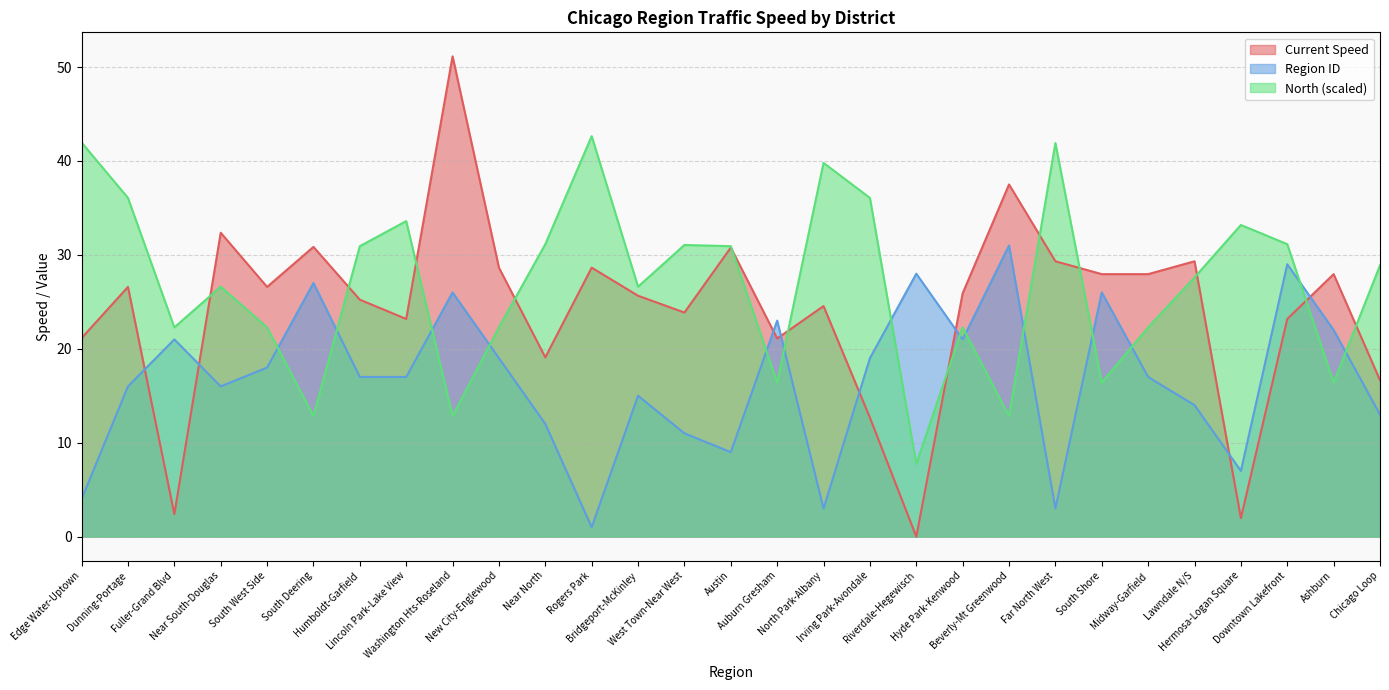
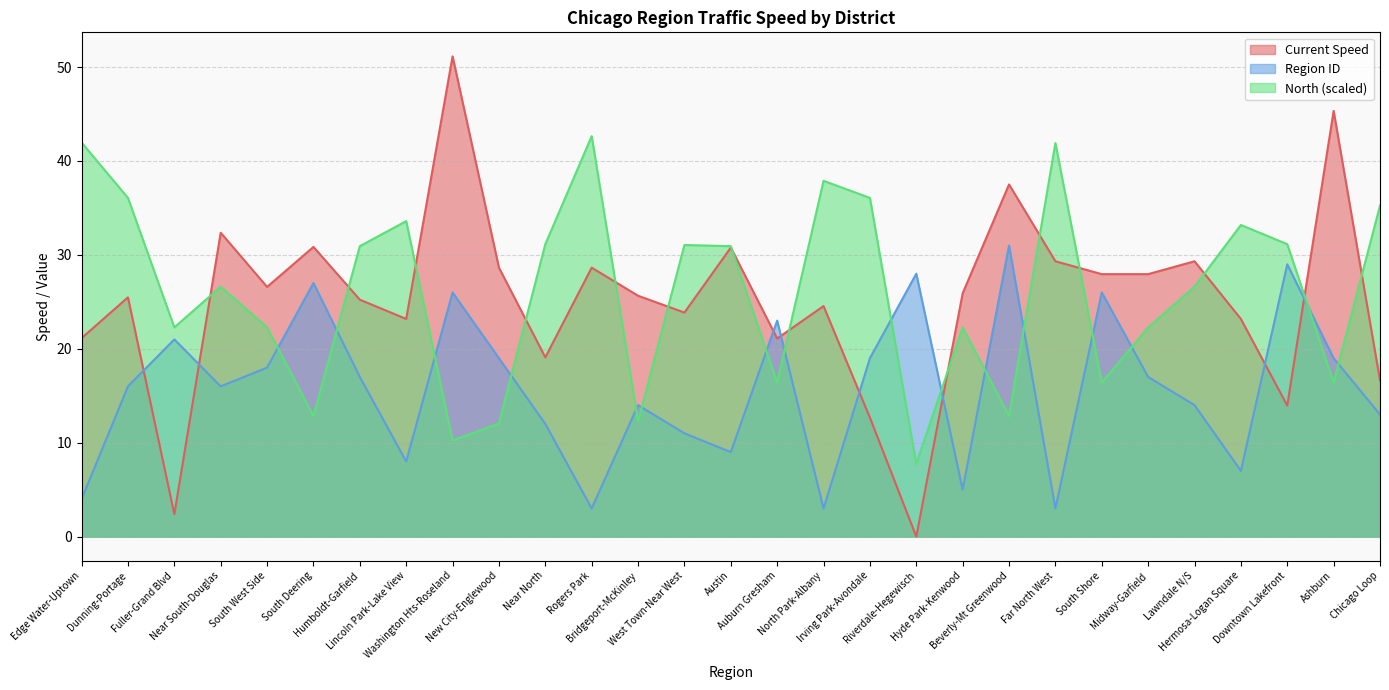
Current Speed, Dunning-Portage: 27 -> 25
Region ID, Lincoln Park-Lake View: 17 -> 8
North (scaled), Washington Hts-Roseland: 13 -> 10
North (scaled), New City-Englewood: 22 -> 12
Region ID, Rogers Park: 1 -> 3
Region ID, Bridgeport-McKinley: 15 -> 14
North (scaled), Bridgeport-McKinley: 27 -> 12
North (scaled), North Park-Albany: 40 -> 38
Region ID, Hyde Park-Kenwood: 21 -> 5
North (scaled), Lawndale N/S: 28 -> 27
Current Speed, Hermosa-Logan Square: 2 -> 23
Current Speed, Downtown Lakefront: 23 -> 14
Current Speed, Ashburn: 28 -> 45
Region ID, Ashburn: 22 -> 19
North (scaled), Chicago Loop: 29 -> 35
